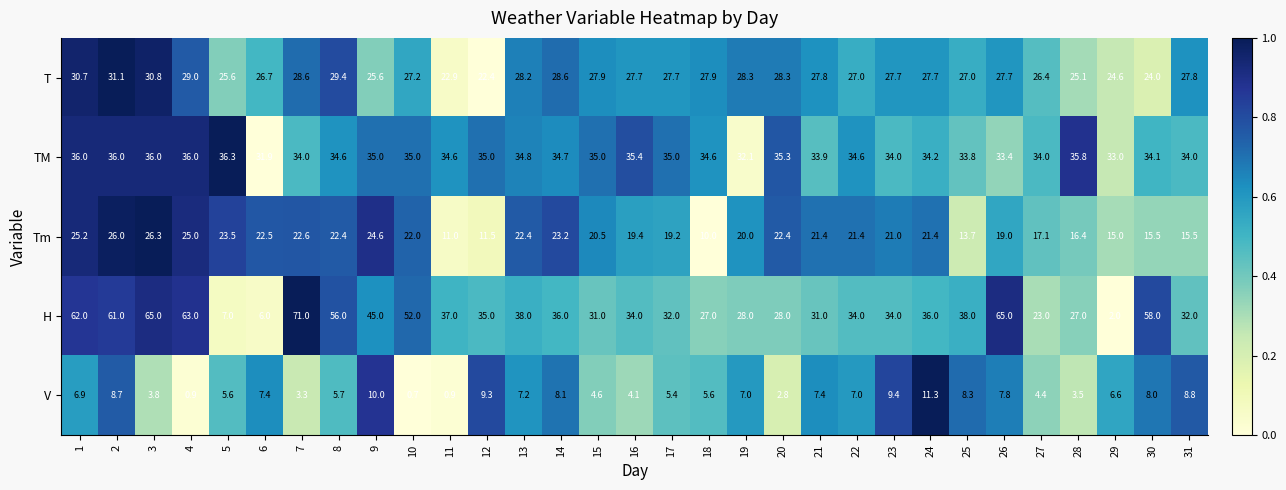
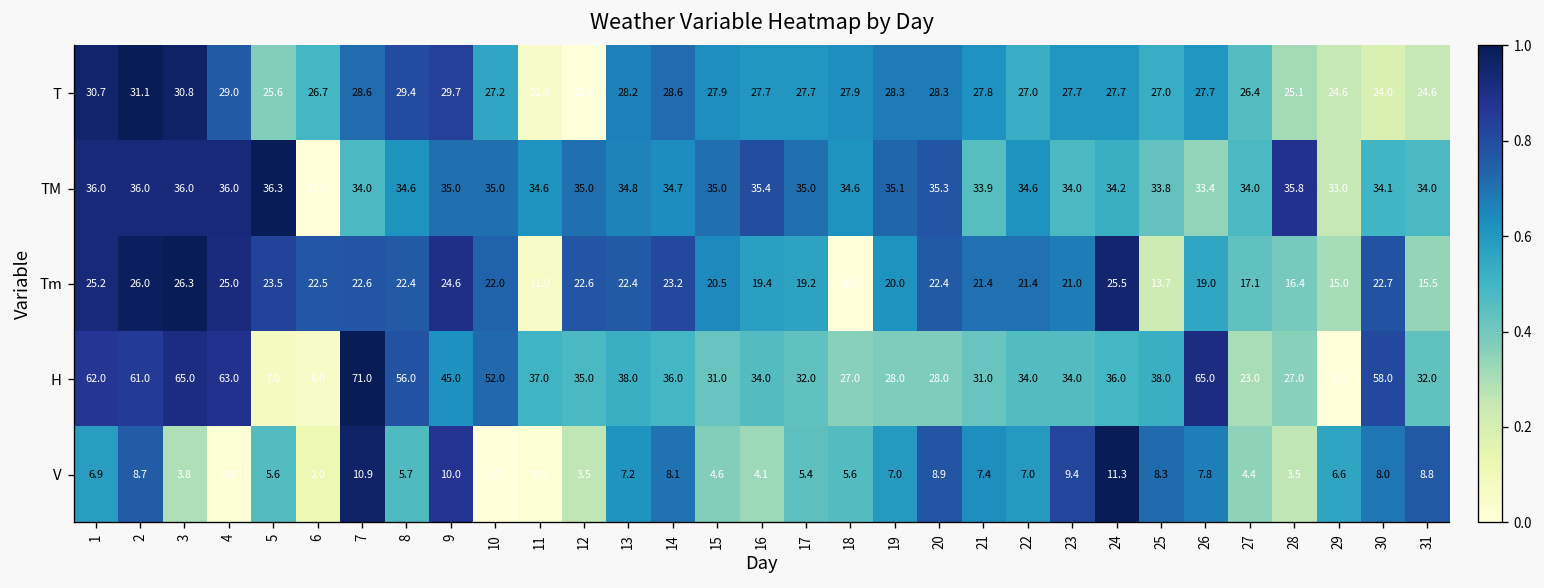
T, 9: 25.6 -> 29.7
T, 31: 27.8 -> 24.6
TM, 19: 32.1 -> 35.1
Tm, 12: 11.5 -> 22.6
Tm, 24: 21.4 -> 25.5
Tm, 30: 15.5 -> 22.7
V, 6: 7.4 -> 2.0
V, 7: 3.3 -> 10.9
V, 12: 9.3 -> 3.5
V, 20: 2.8 -> 8.9
